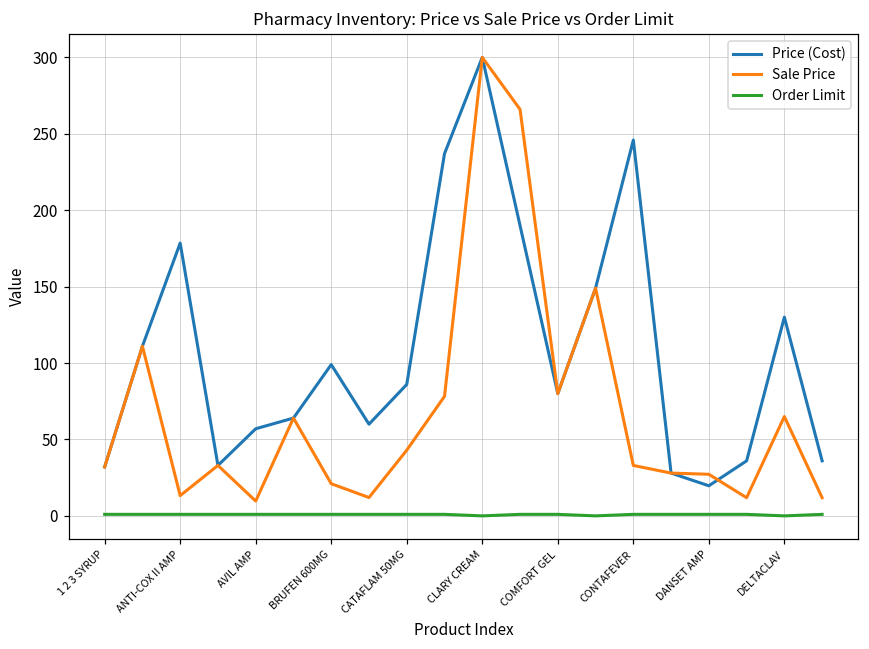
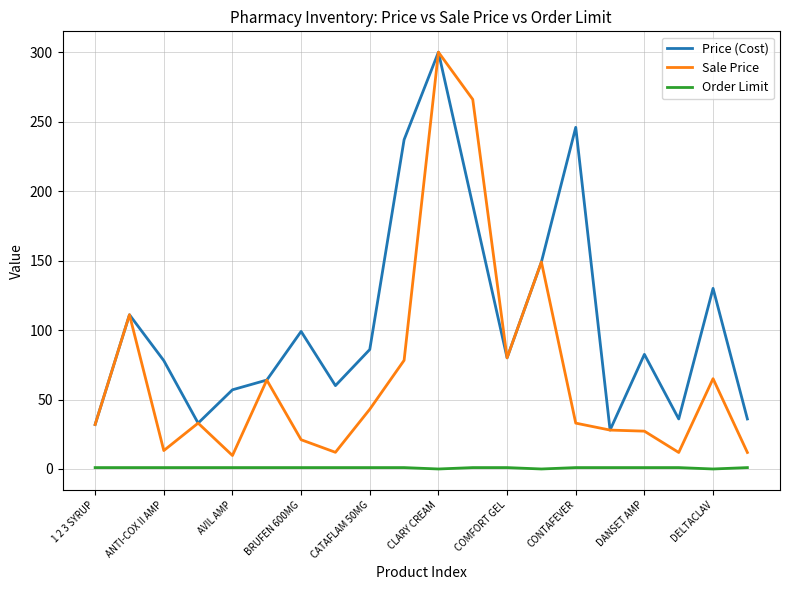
Price (Cost), ANTI-COX II AMP: 179 -> 78
Price (Cost), DANSET AMP: 20 -> 83
